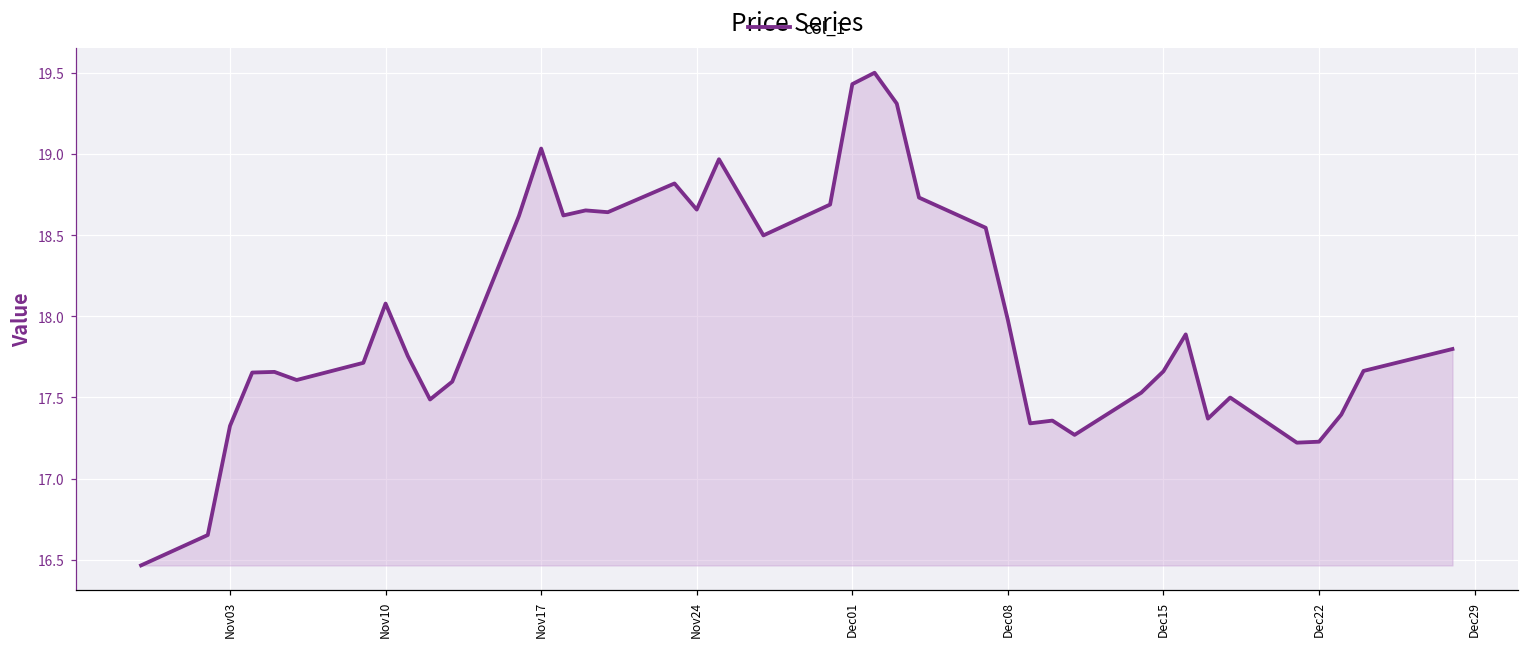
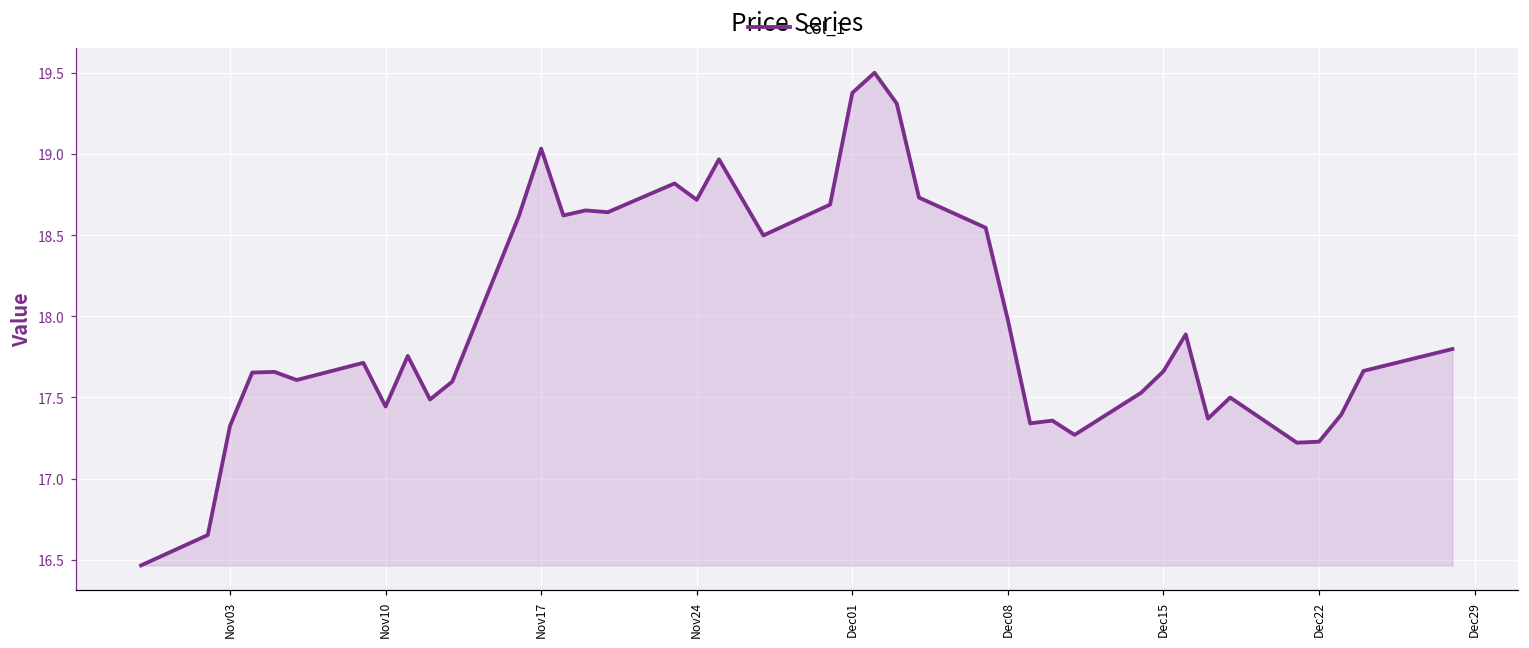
Nov10: 18.08 -> 17.44
Nov24: 18.66 -> 18.72
Dec01: 19.43 -> 19.38
